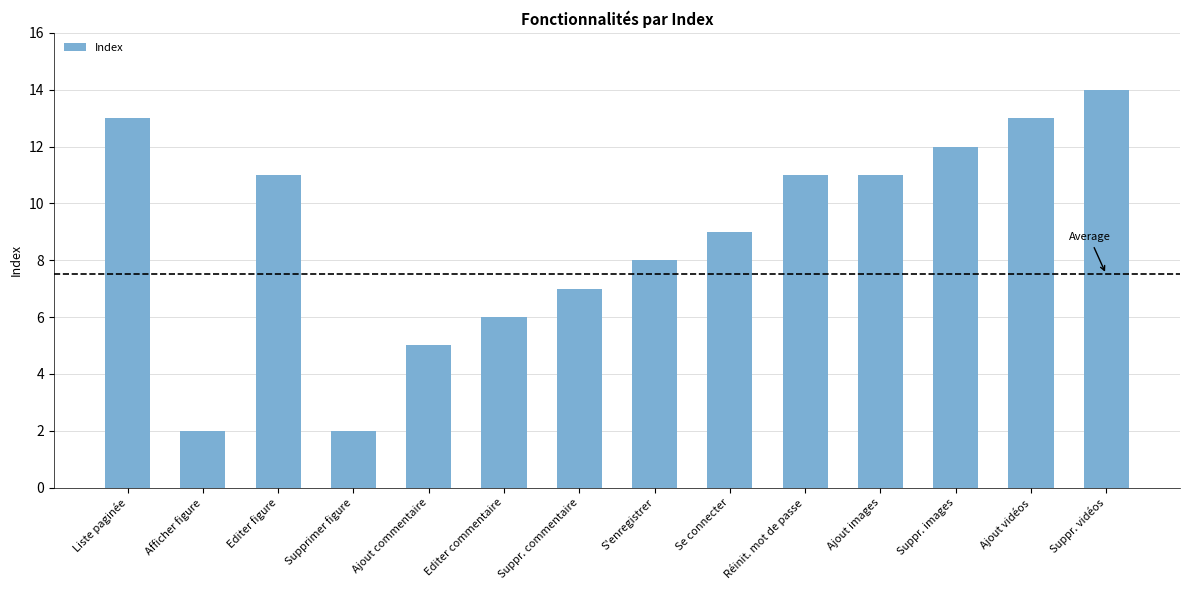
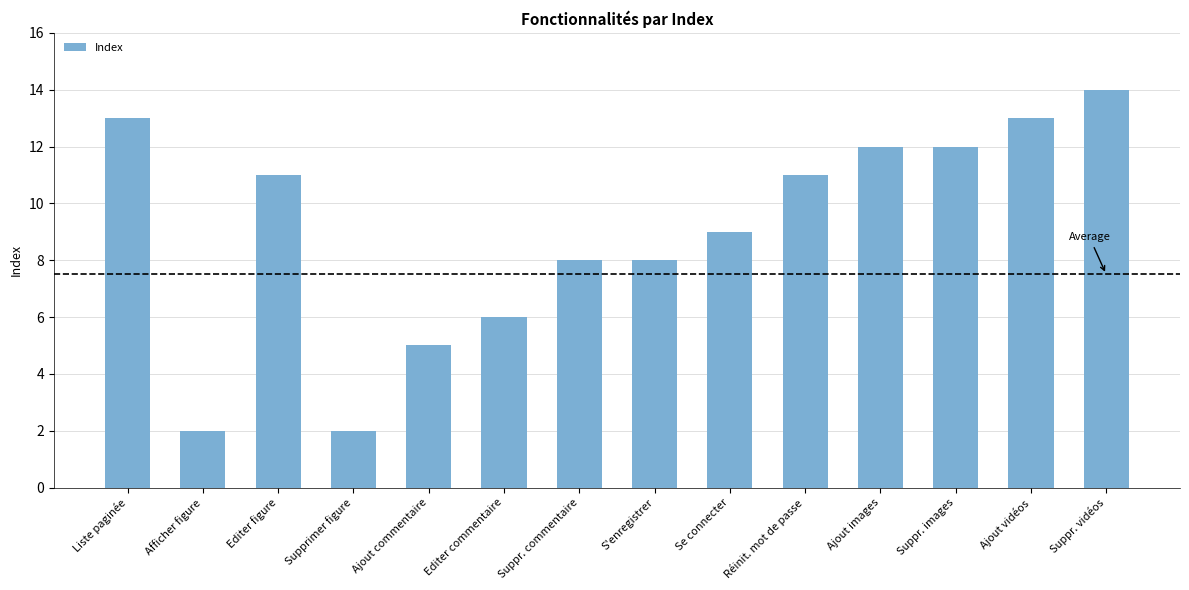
Suppr. commentaire: 7 -> 8
Ajout images: 11 -> 12
